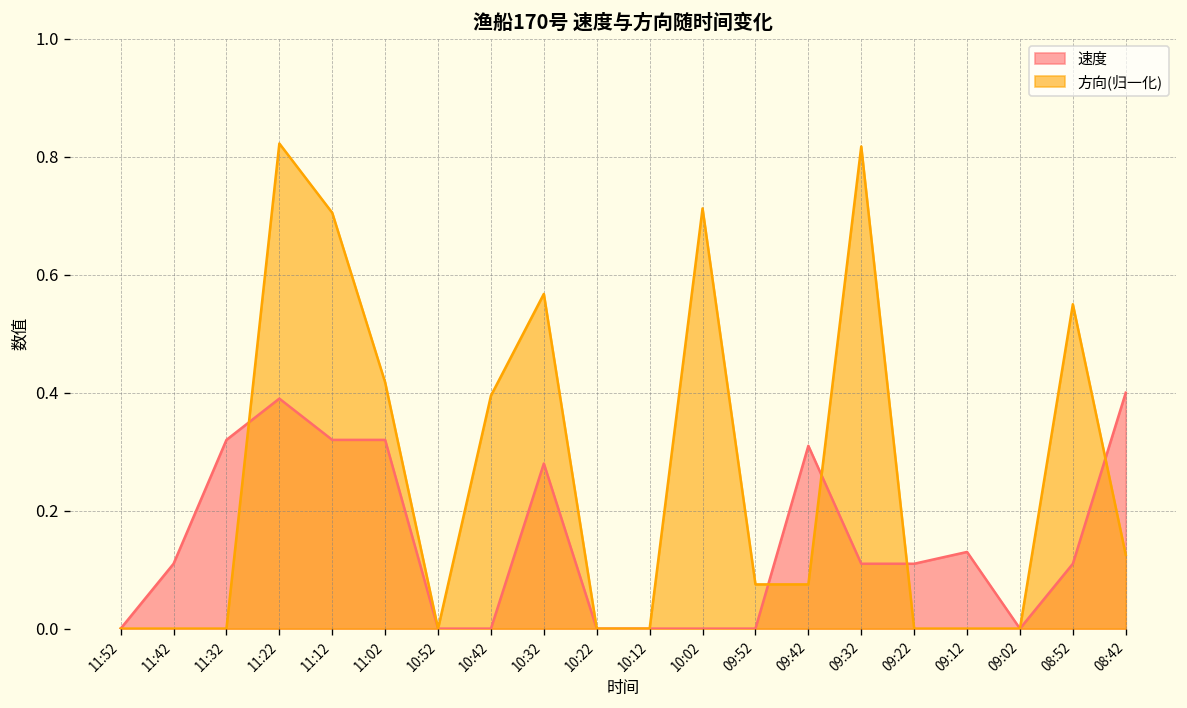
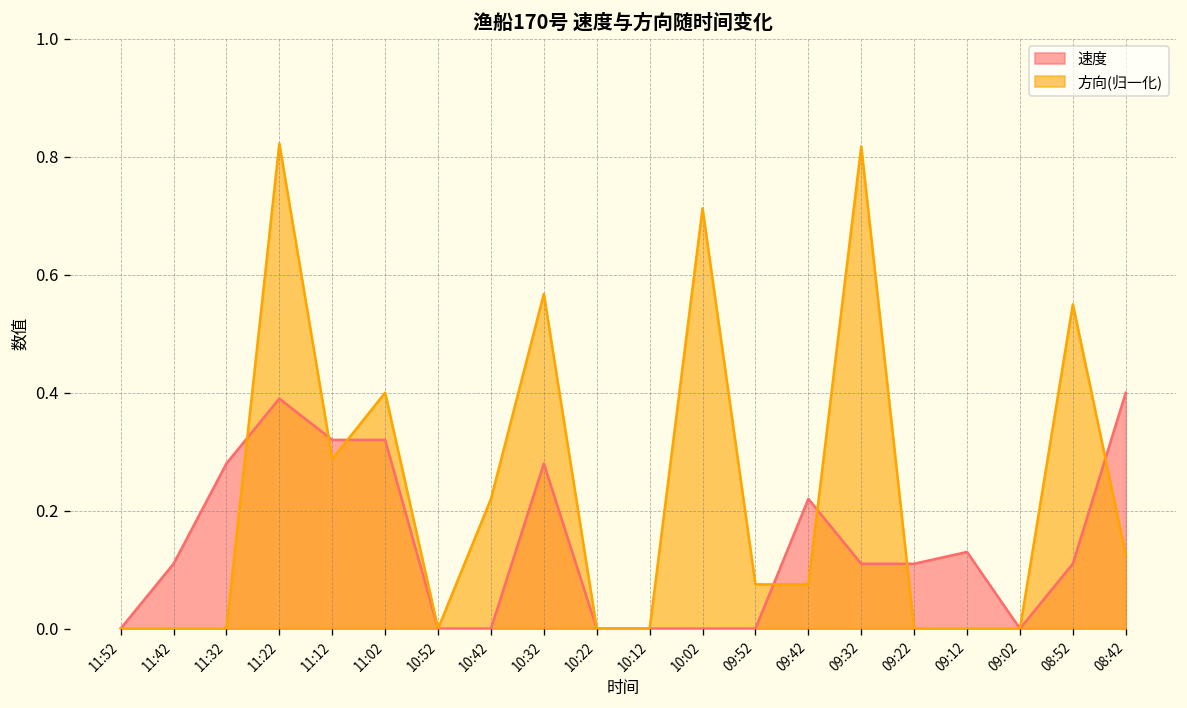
速度, 11:32: 0.32 -> 0.28
方向(归一化), 11:12: 0.71 -> 0.29
方向(归一化), 11:02: 0.42 -> 0.40
方向(归一化), 10:42: 0.40 -> 0.22
速度, 09:42: 0.31 -> 0.22
